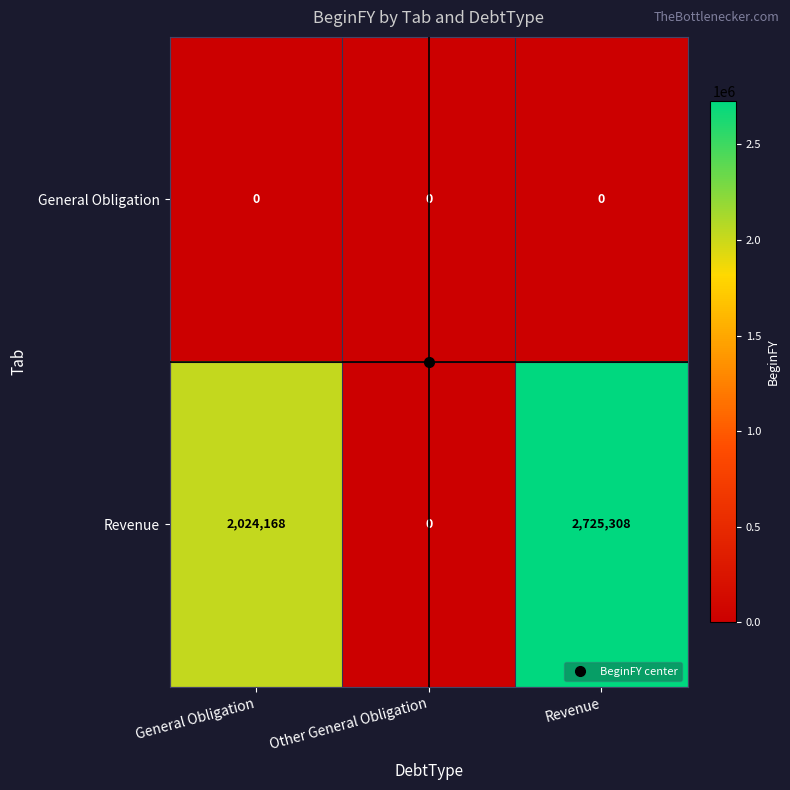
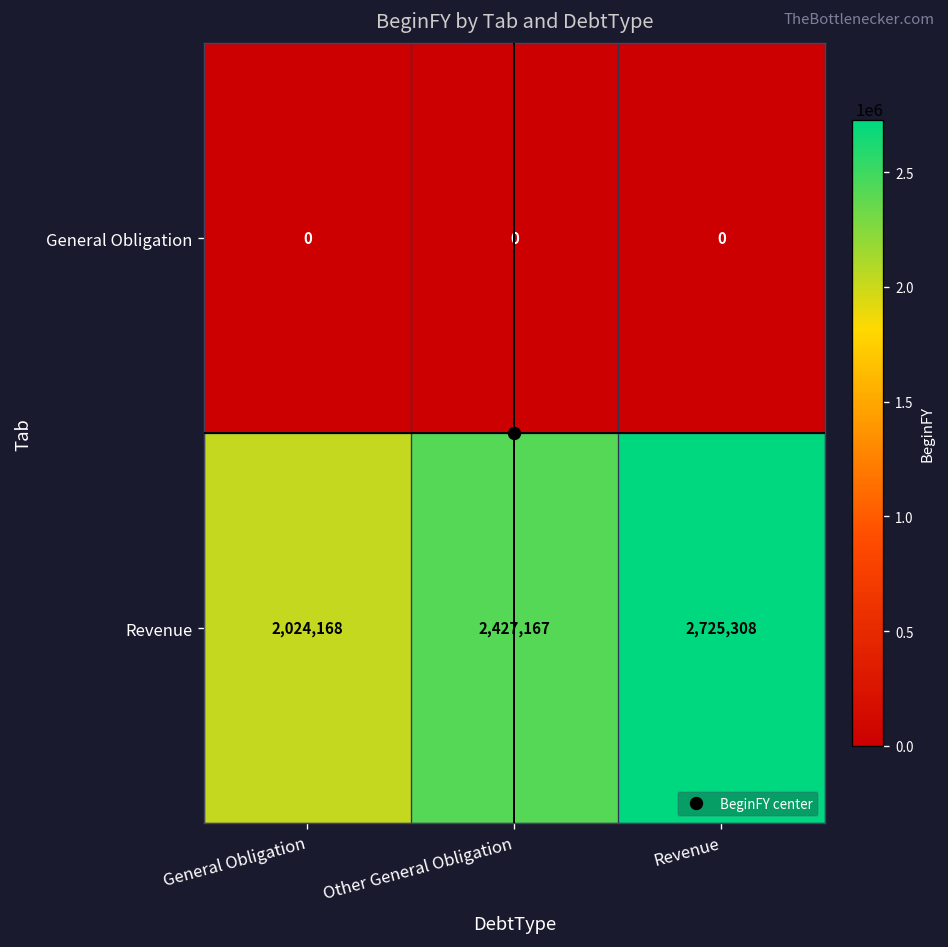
Revenue, Other General Obligation: 0 -> 2,427,167
